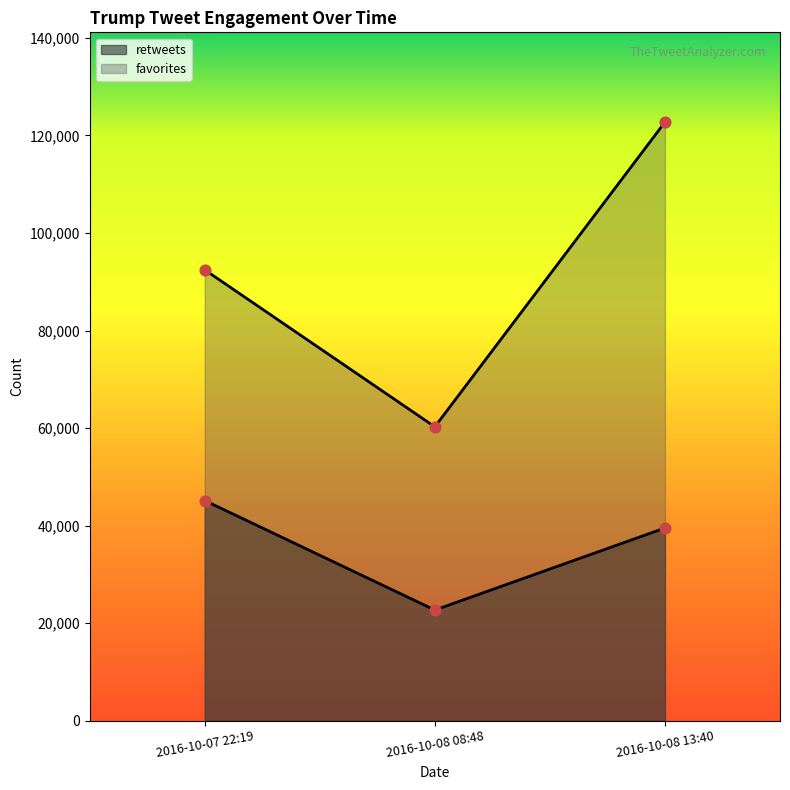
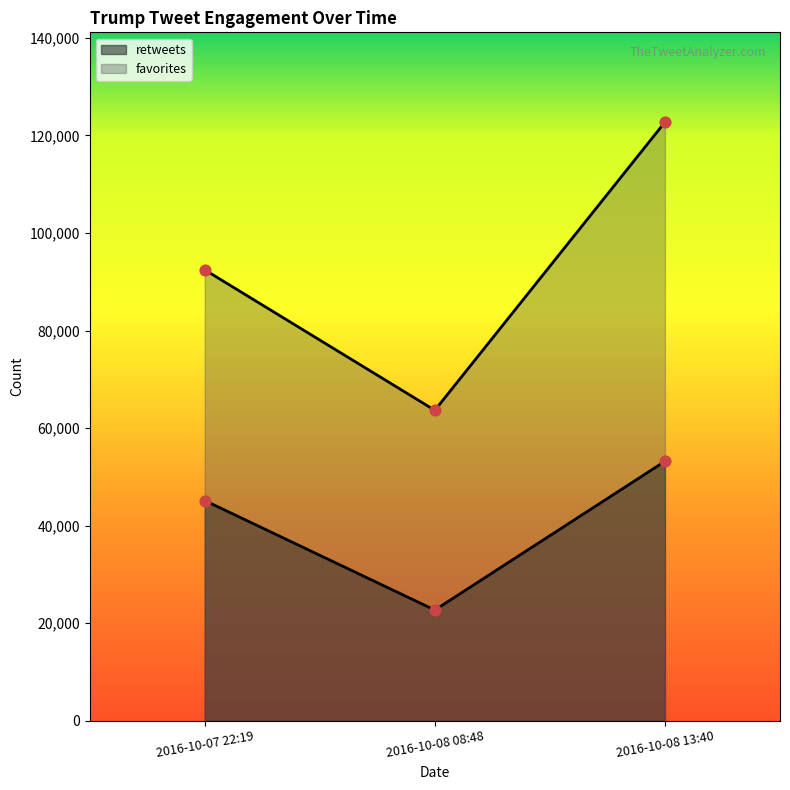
favorites, 2016-10-08 08:48: 60,000 -> 64,000
retweets, 2016-10-08 13:40: 40,000 -> 53,000
